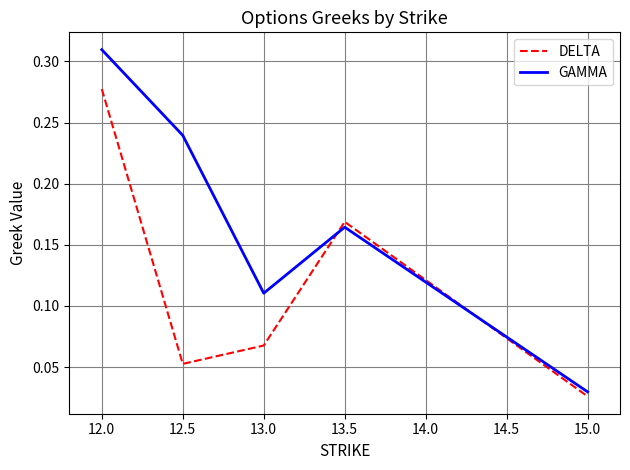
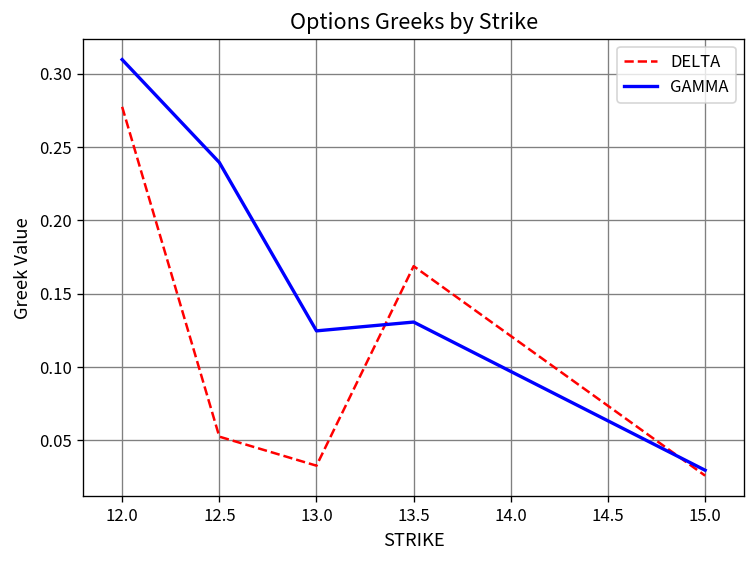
DELTA, 13.0: 0.068 -> 0.033
GAMMA, 13.0: 0.110 -> 0.125
GAMMA, 13.5: 0.164 -> 0.131
